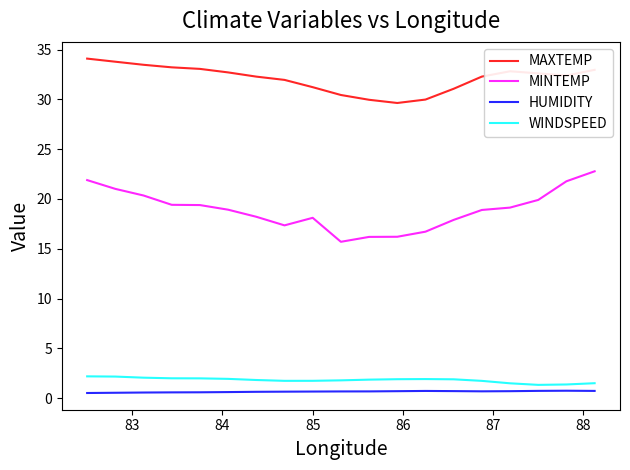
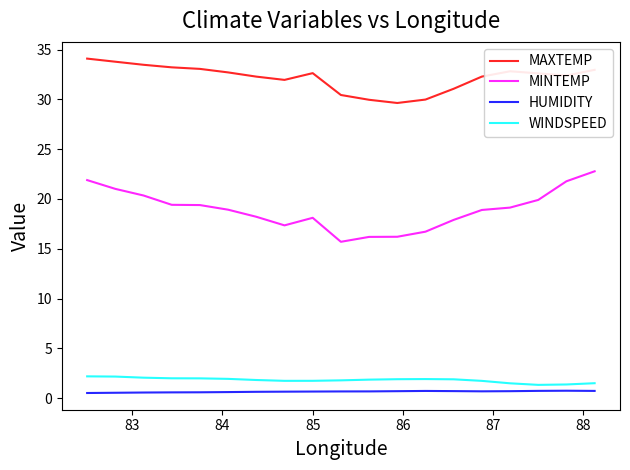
MAXTEMP, 85: 31 -> 33
